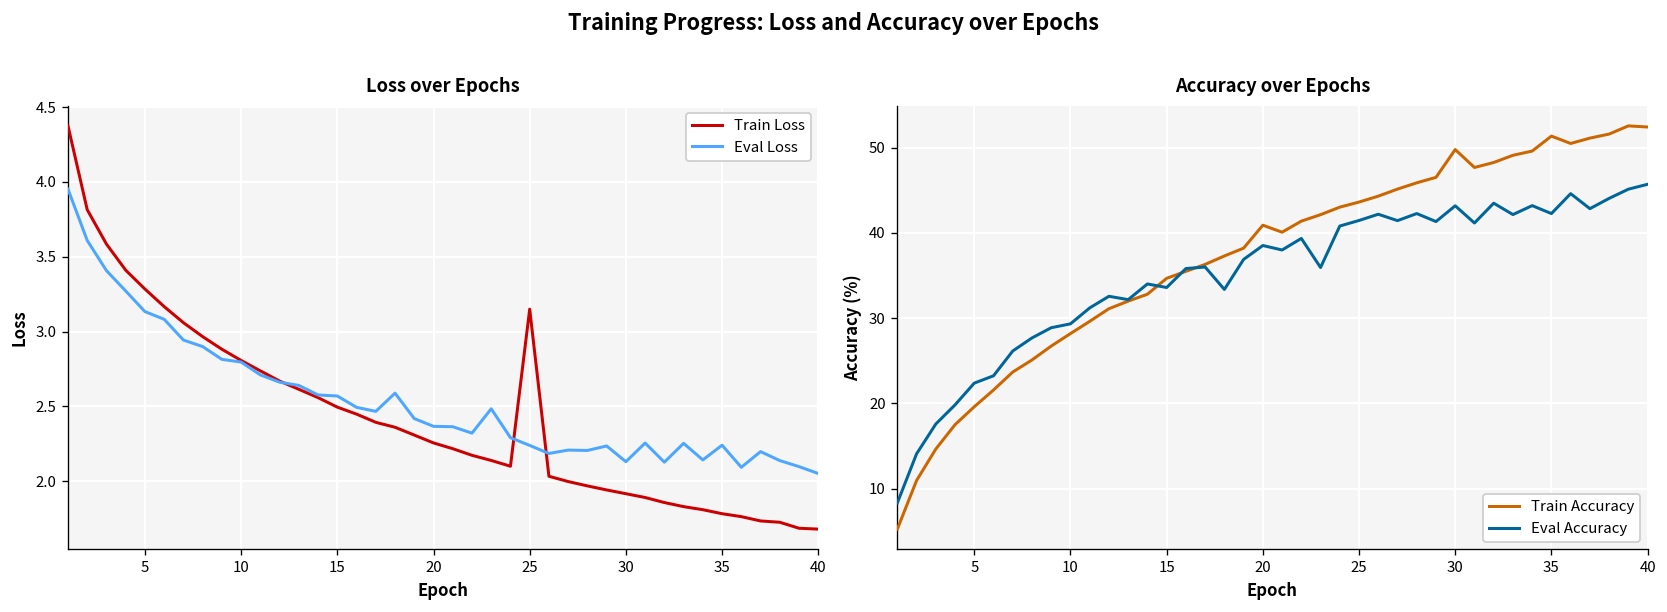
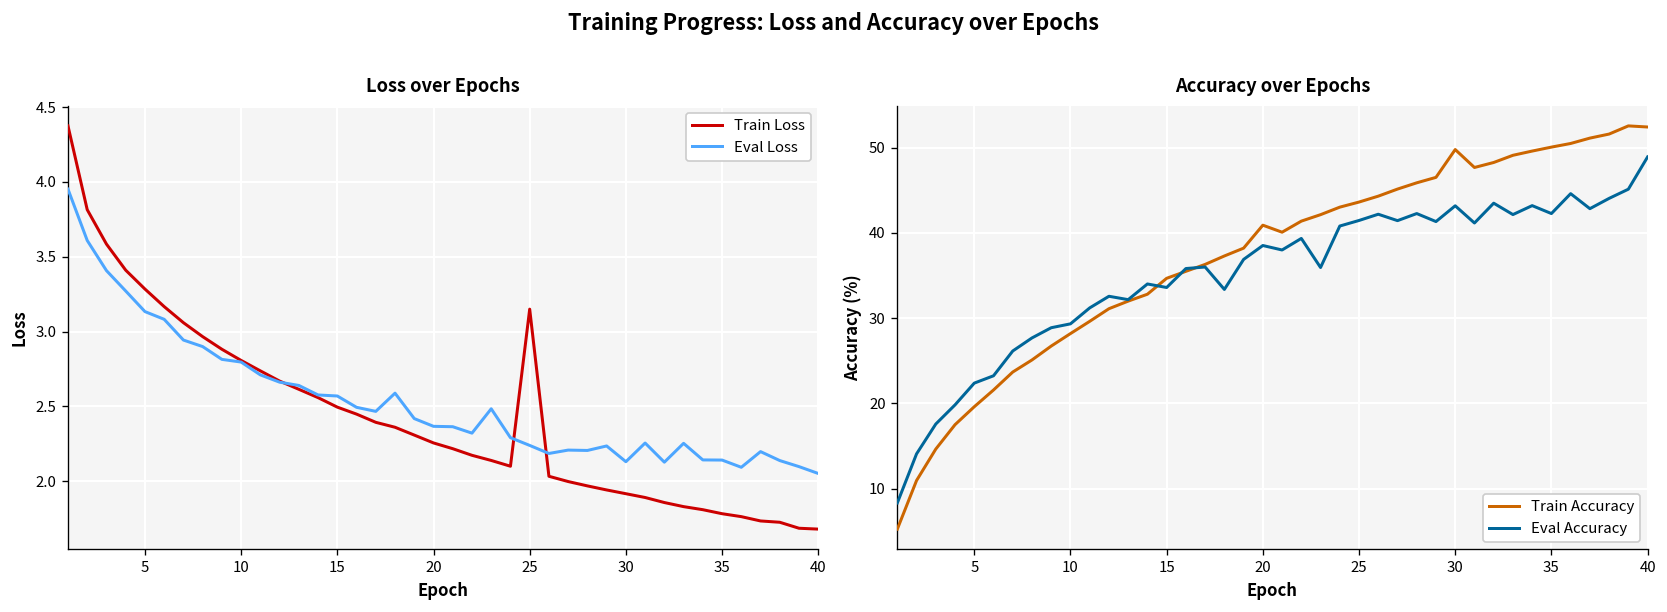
Loss over Epochs, Eval Loss, 35: 2.24 -> 2.14
Accuracy over Epochs, Train Accuracy, 35: 51 -> 50
Accuracy over Epochs, Eval Accuracy, 40: 46 -> 49
